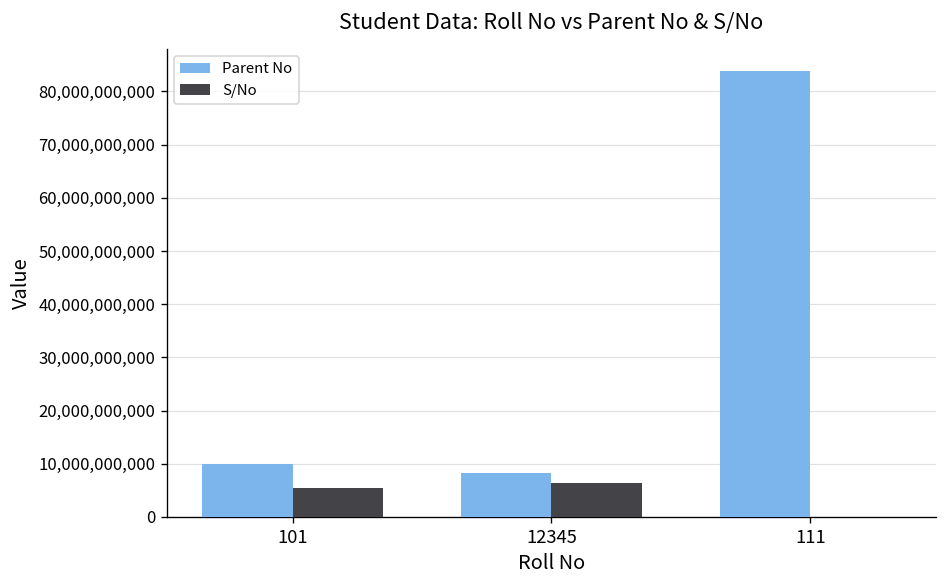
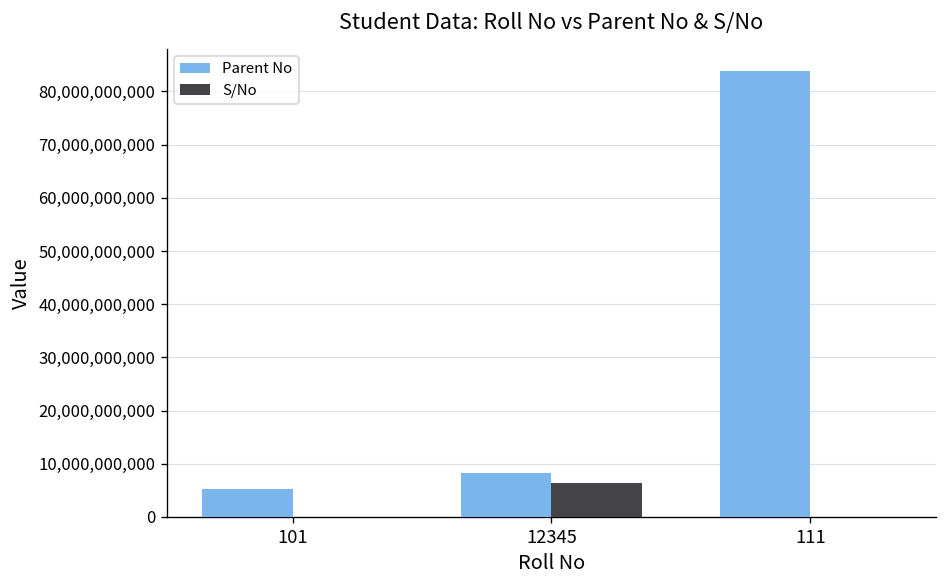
Parent No, 101: 10,000,000,000 -> 5,000,000,000
S/No, 101: 5,000,000,000 -> 0
